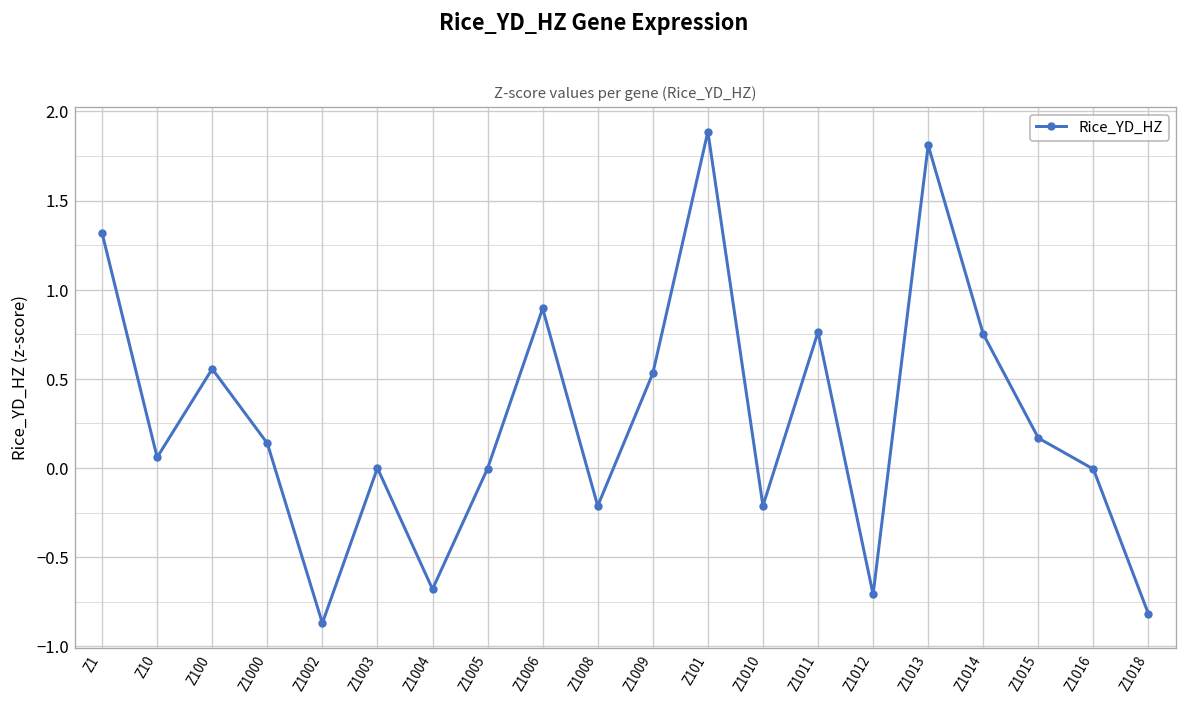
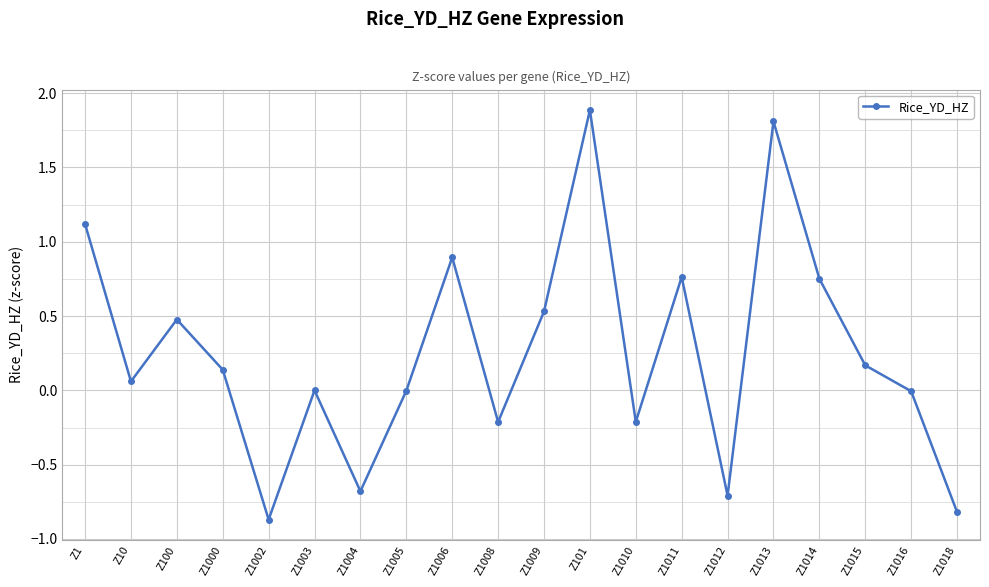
Z1: 1.32 -> 1.12
Z100: 0.56 -> 0.48
